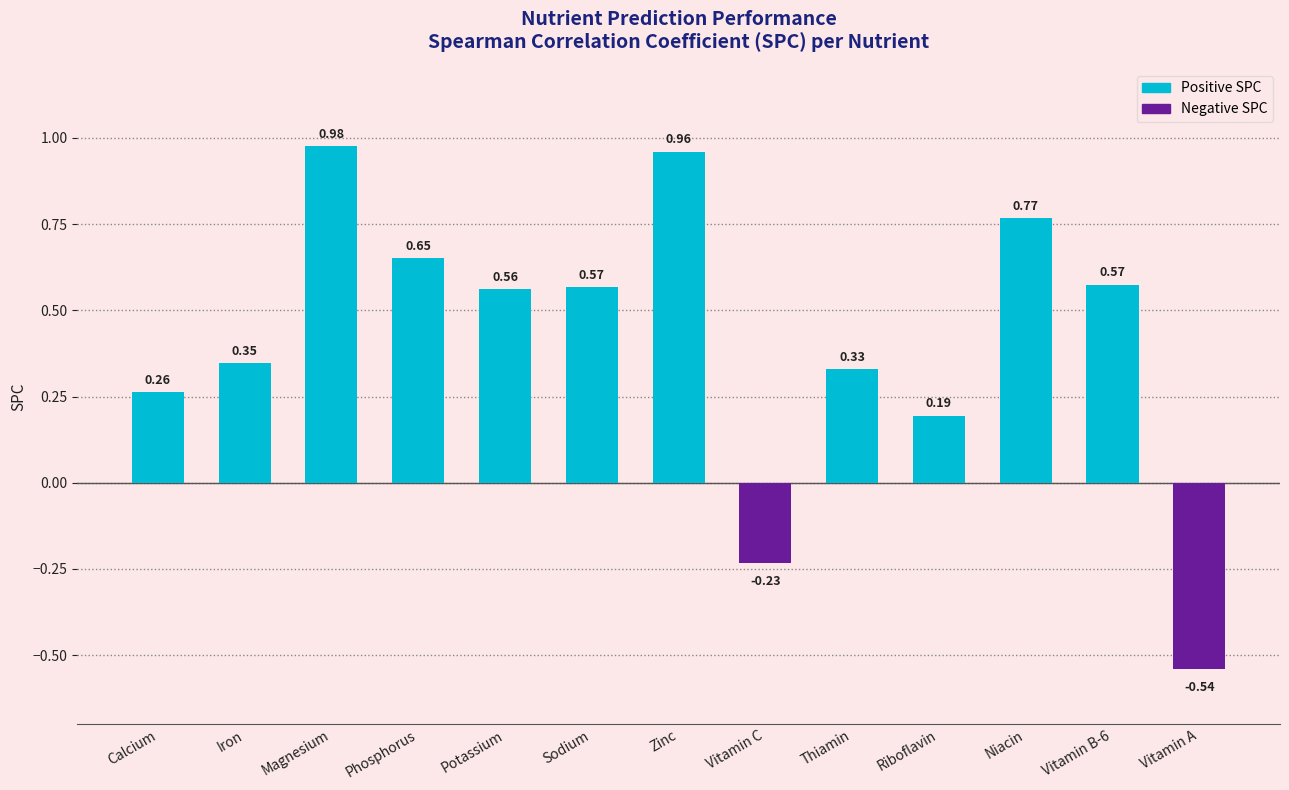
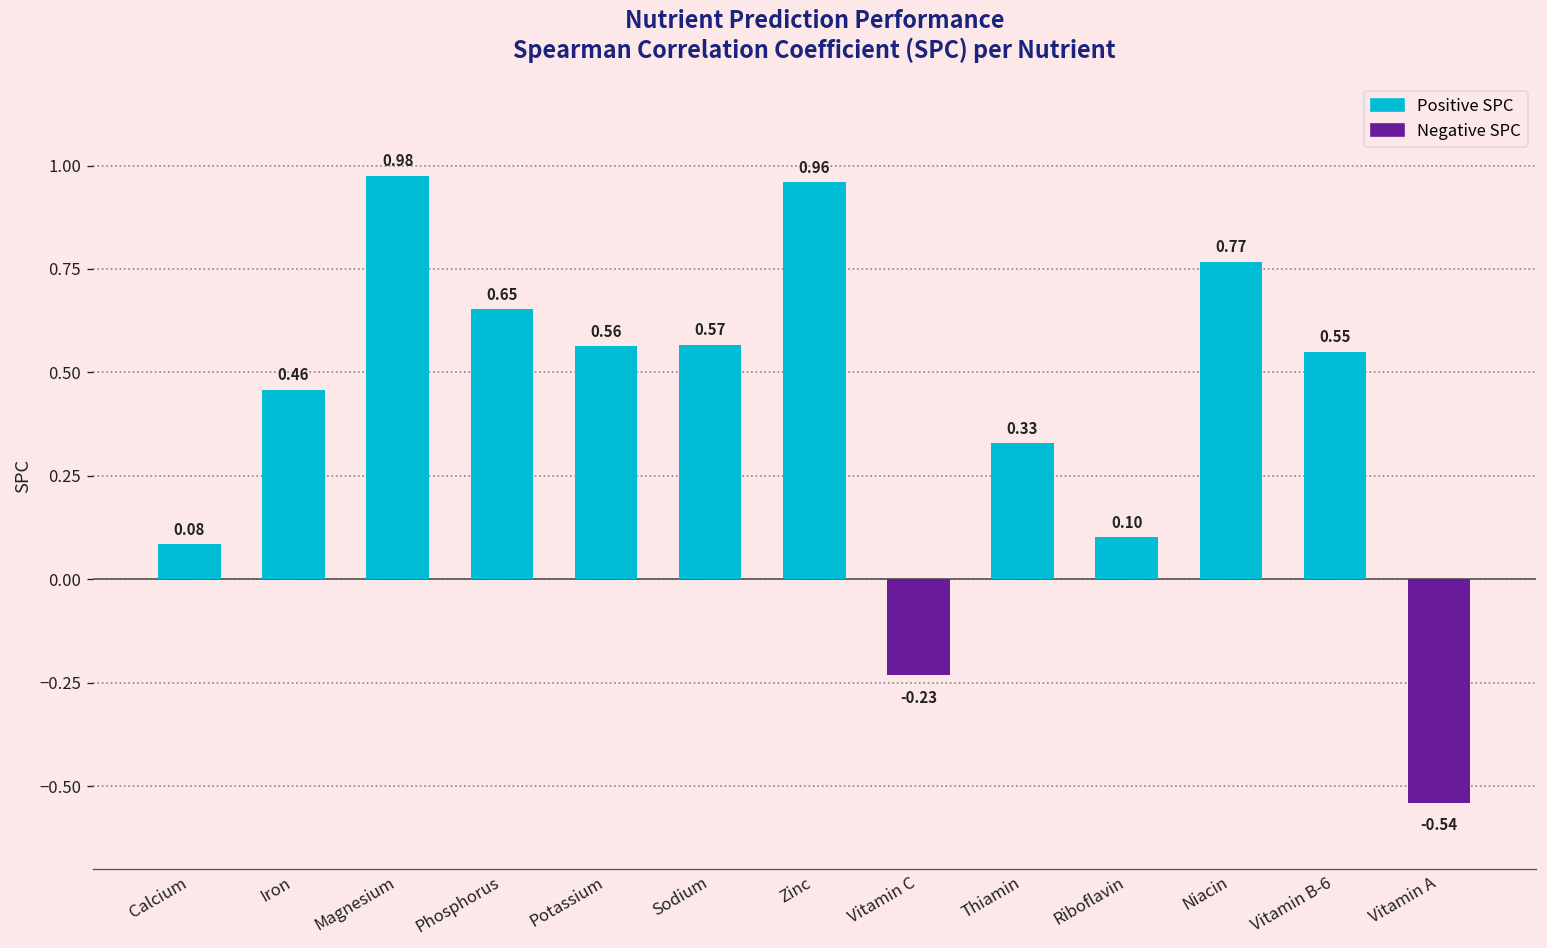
Calcium: 0.26 -> 0.08
Iron: 0.35 -> 0.46
Riboflavin: 0.19 -> 0.10
Vitamin B-6: 0.57 -> 0.55
